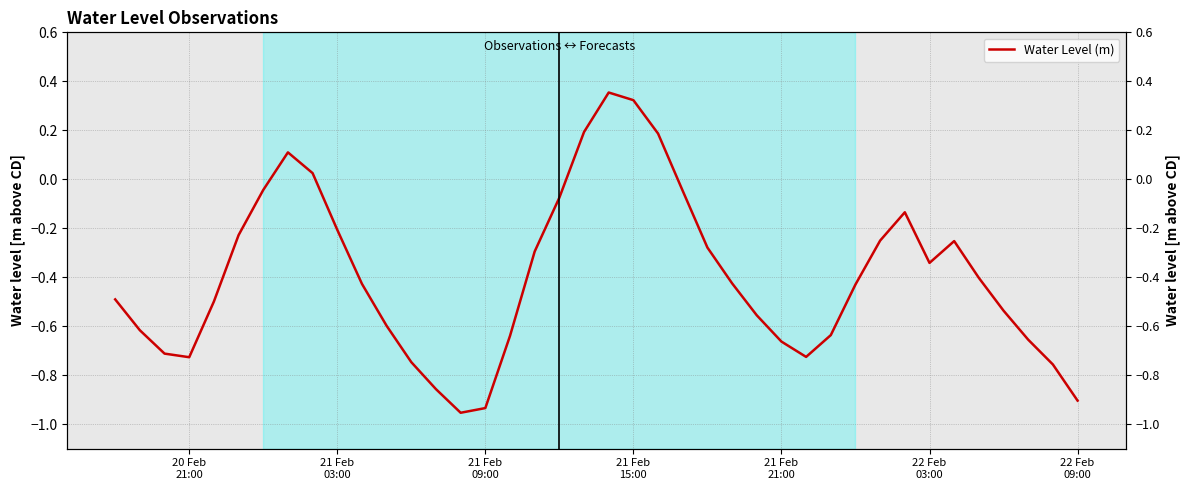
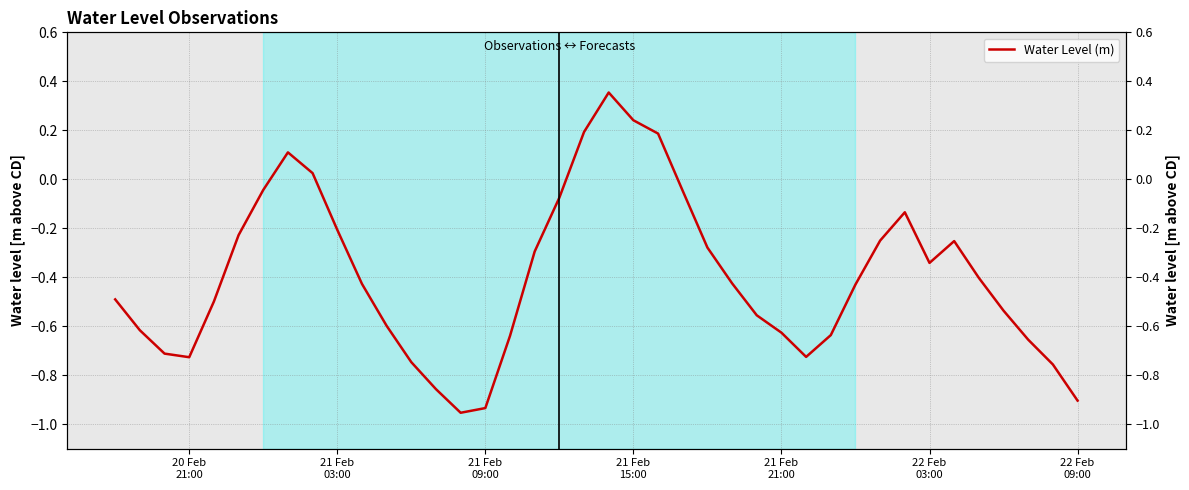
21 Feb 15:00: 0.32 -> 0.24
21 Feb 21:00: -0.66 -> -0.63
